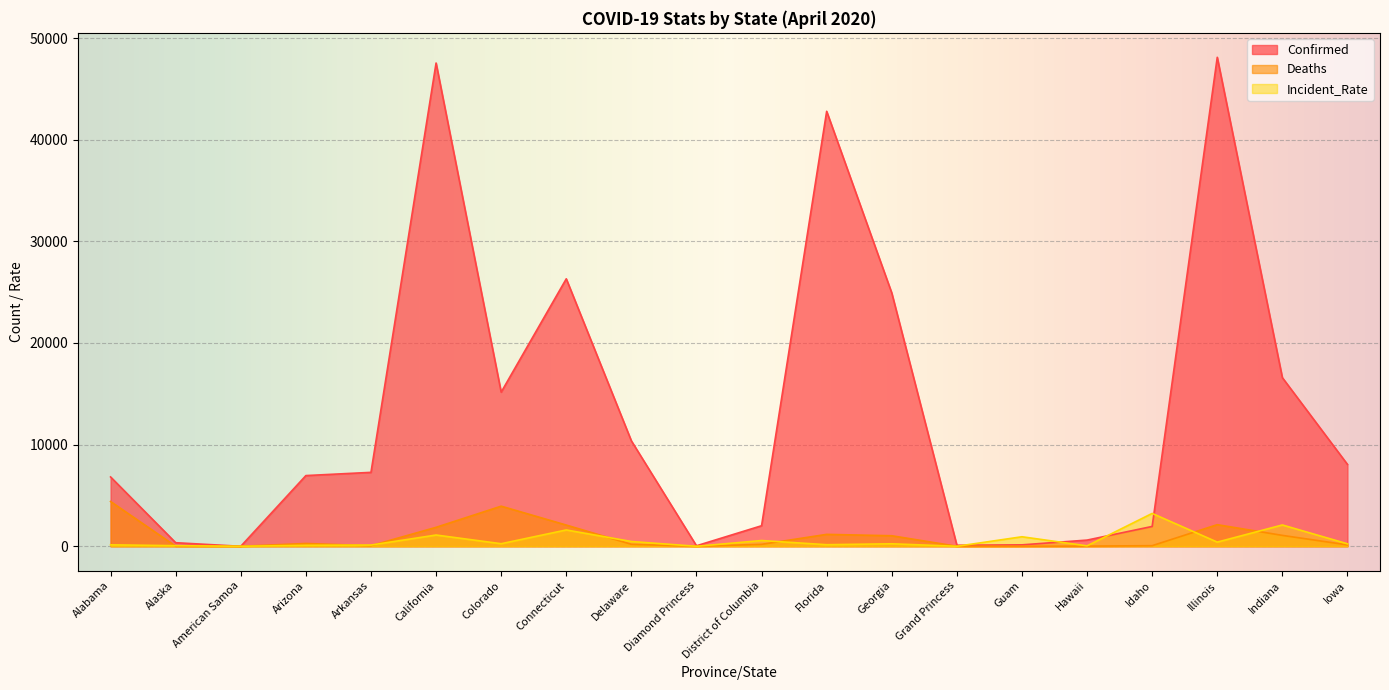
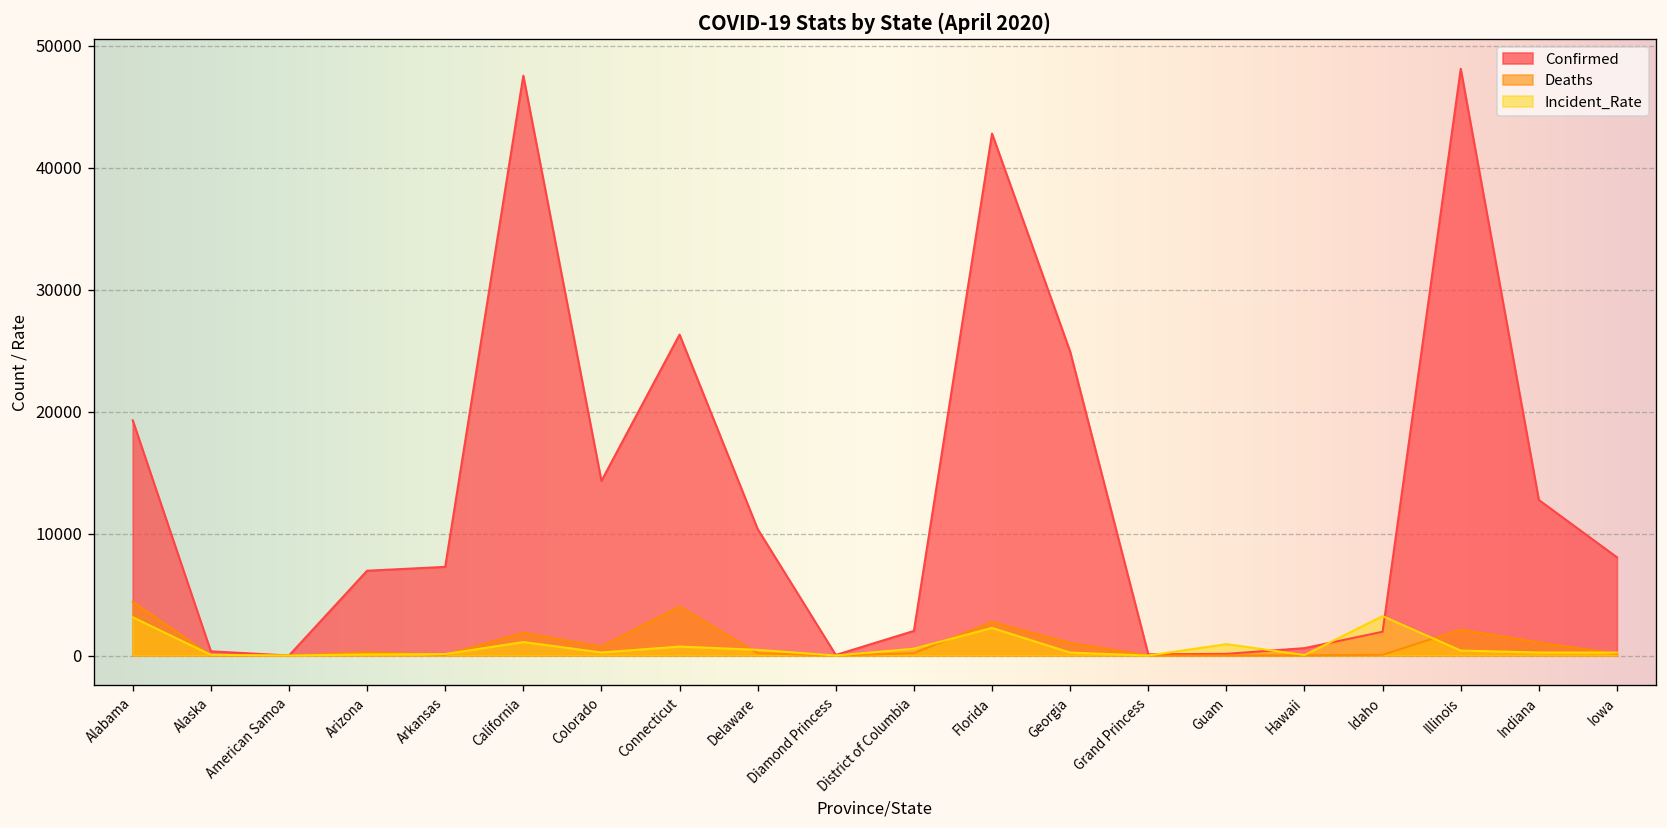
Confirmed, Alabama: 6800 -> 19300
Incident_Rate, Alabama: 100 -> 3100
Confirmed, Colorado: 15200 -> 14300
Deaths, Colorado: 3900 -> 700
Deaths, Connecticut: 2100 -> 4000
Incident_Rate, Connecticut: 1600 -> 700
Deaths, Florida: 1200 -> 2800
Incident_Rate, Florida: 200 -> 2300
Confirmed, Indiana: 16600 -> 12800
Incident_Rate, Indiana: 2100 -> 300
